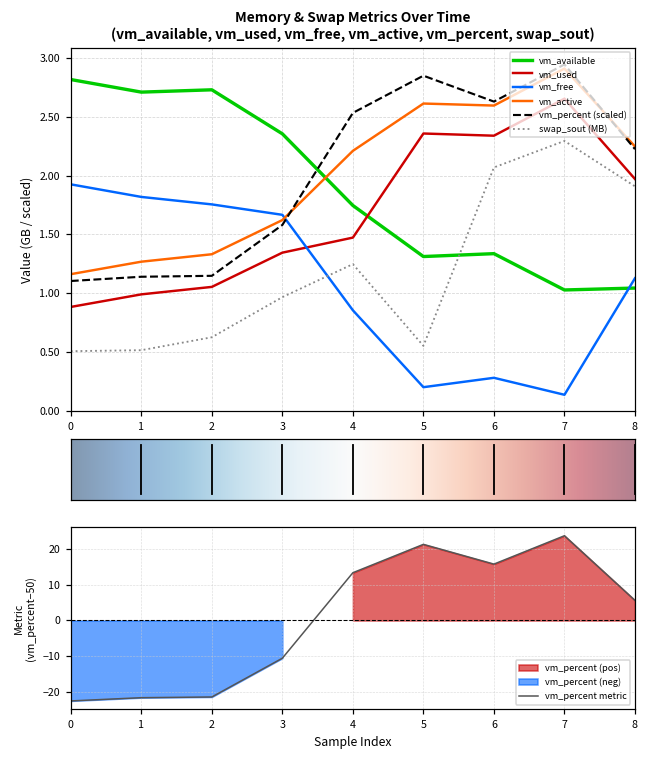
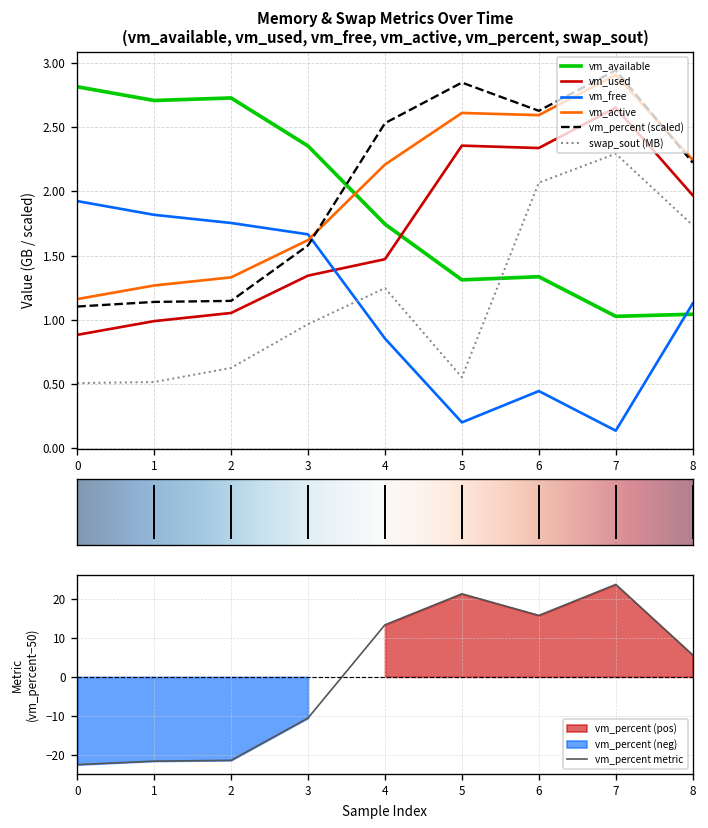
Memory & Swap Metrics Over Time (vm_available, vm_used, vm_free, vm_active, vm_percent, swap_sout), vm_free, 6: 0.28 -> 0.45
Memory & Swap Metrics Over Time (vm_available, vm_used, vm_free, vm_active, vm_percent, swap_sout), swap_sout (MB), 8: 1.91 -> 1.74
